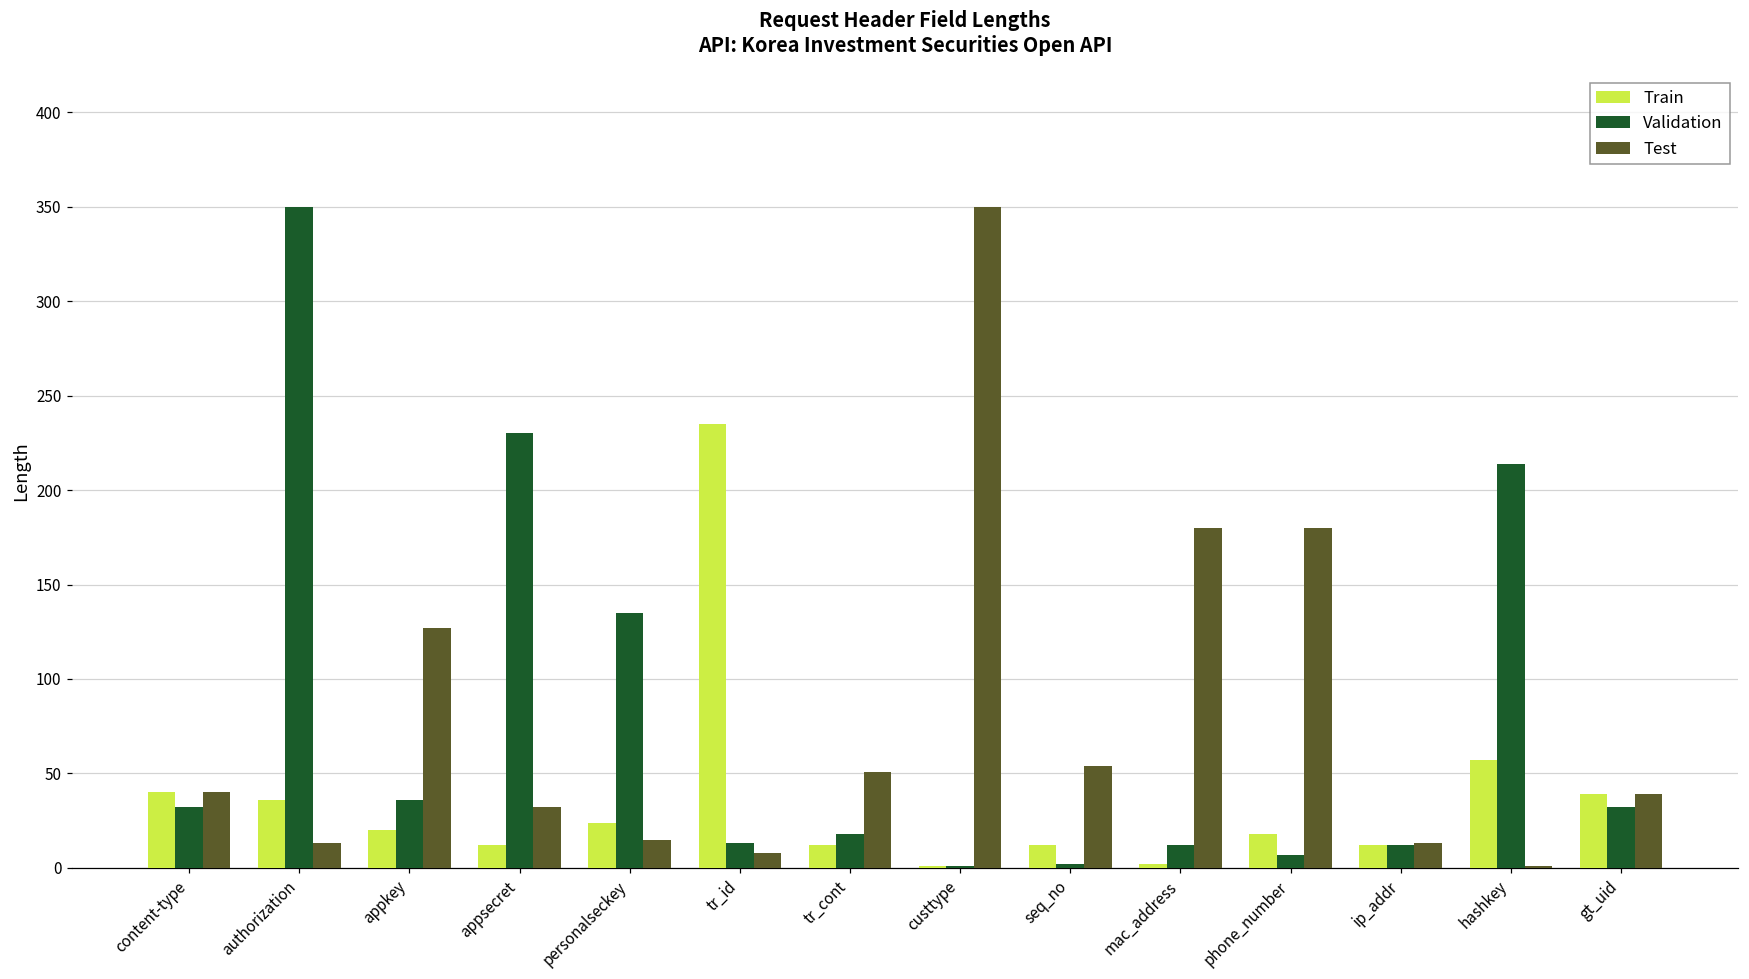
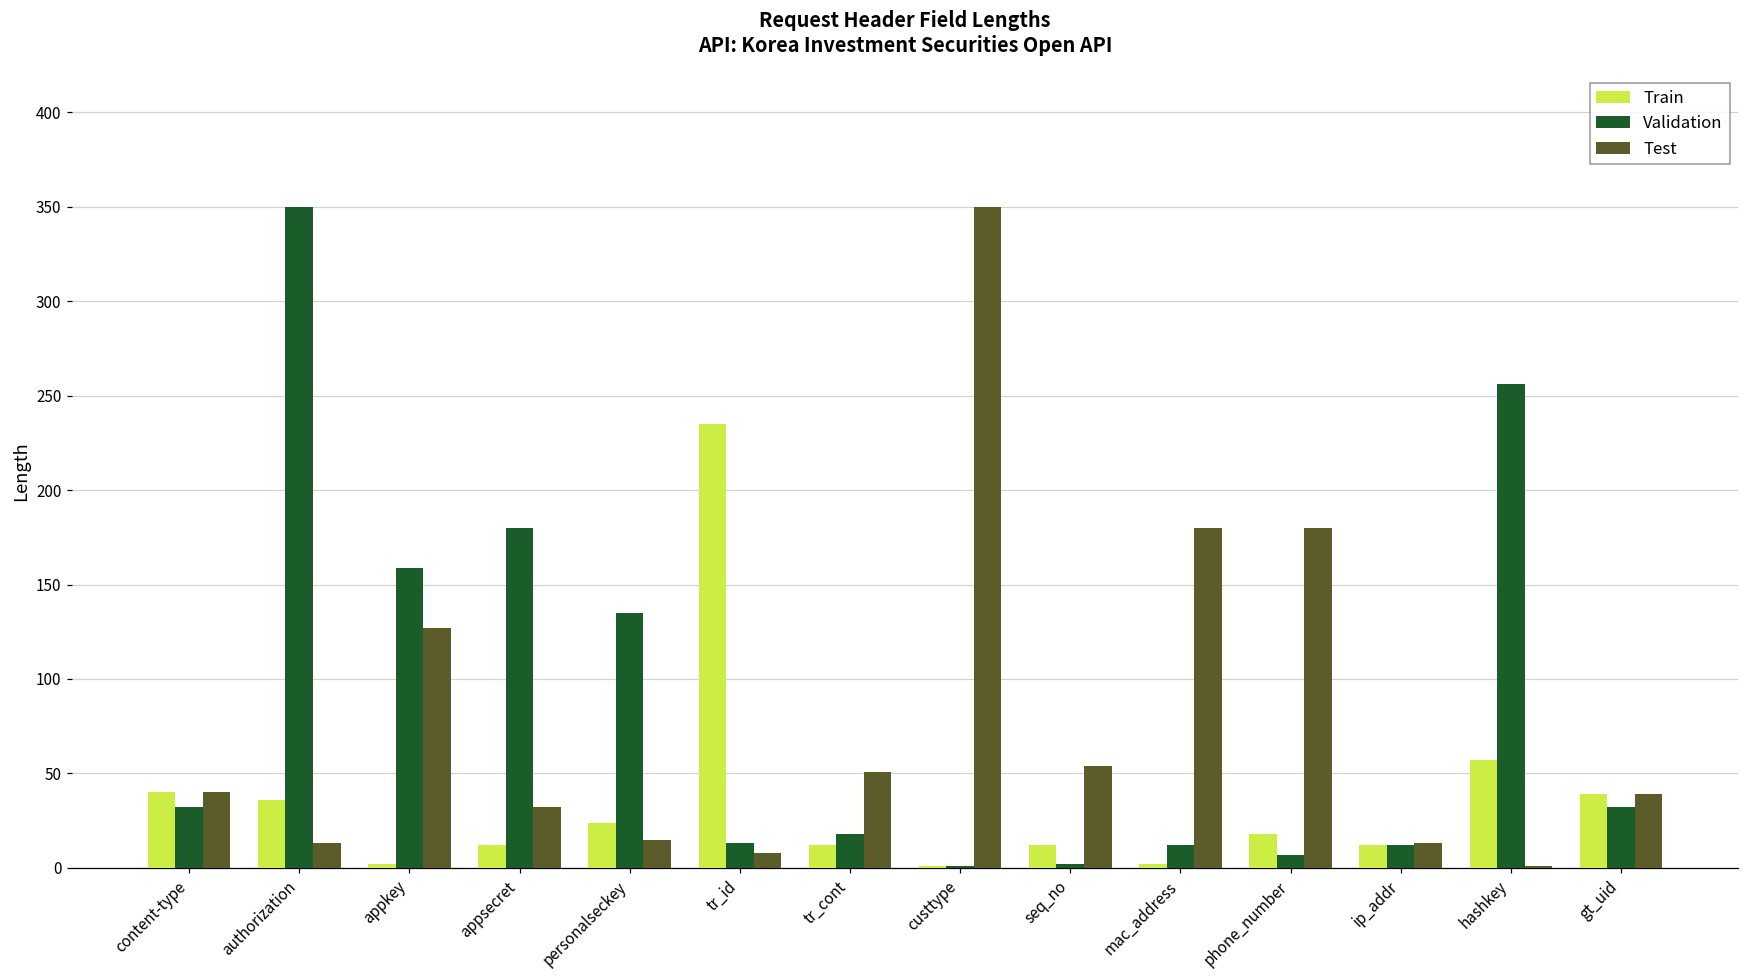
Train, appkey: 20 -> 2
Validation, appkey: 36 -> 159
Validation, appsecret: 230 -> 180
Validation, hashkey: 214 -> 256
